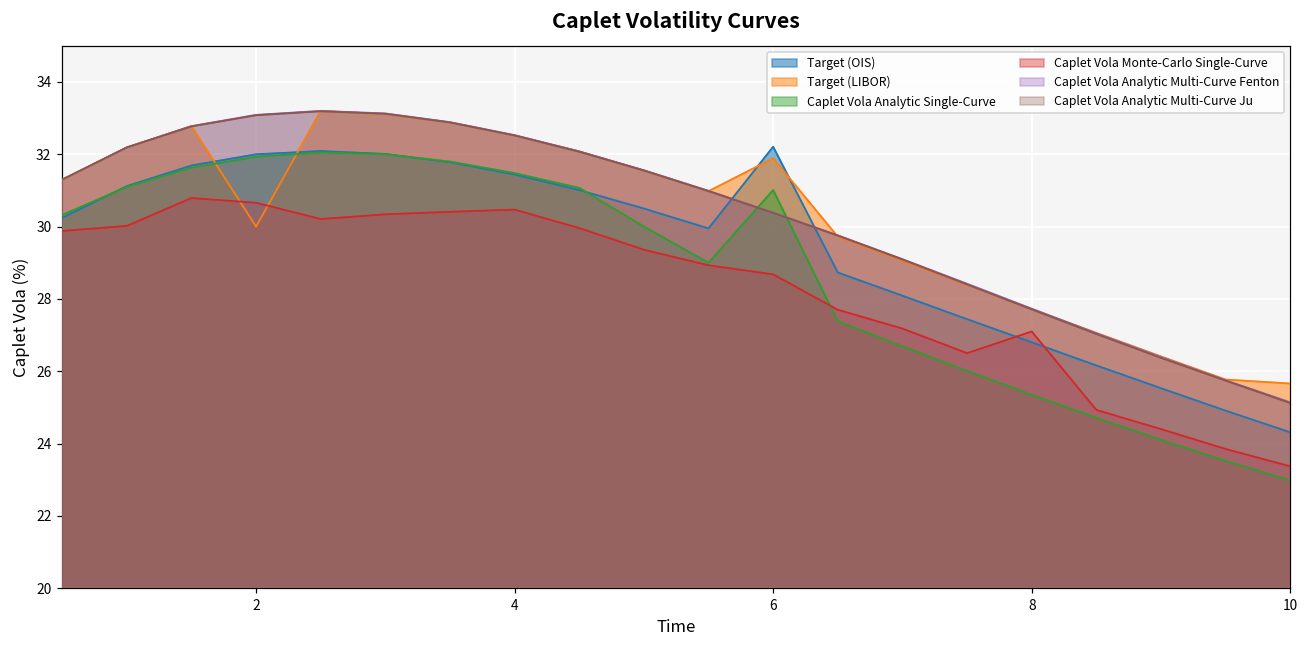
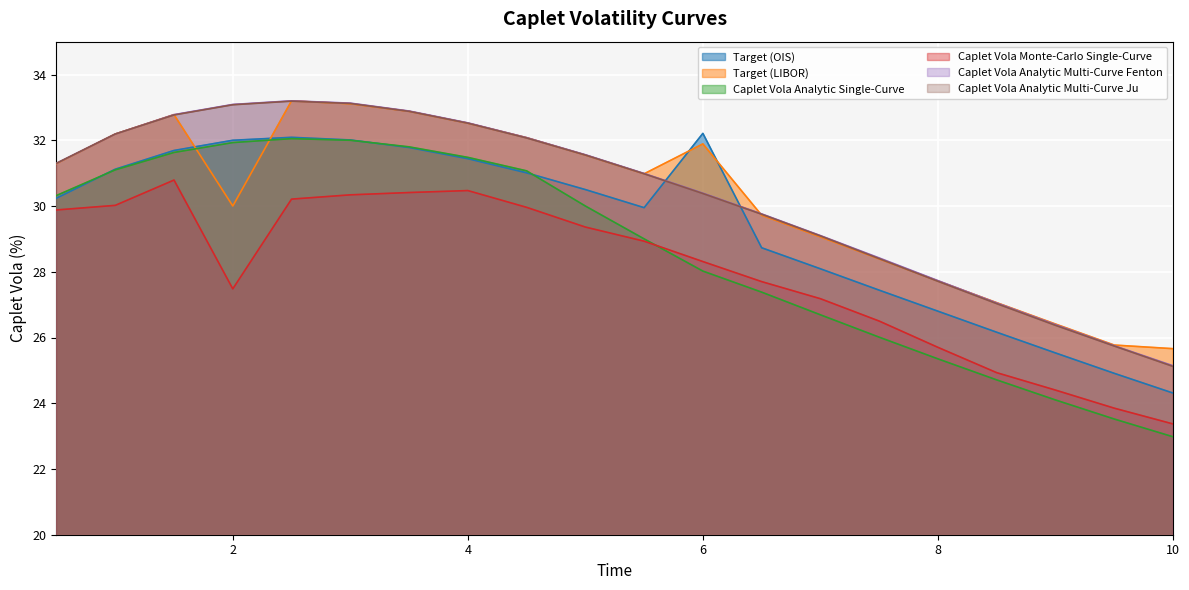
Caplet Vola Monte-Carlo Single-Curve, 2: 30.7 -> 27.5
Caplet Vola Analytic Single-Curve, 6: 31.0 -> 28.0
Caplet Vola Monte-Carlo Single-Curve, 6: 28.7 -> 28.3
Caplet Vola Monte-Carlo Single-Curve, 8: 27.1 -> 25.7
